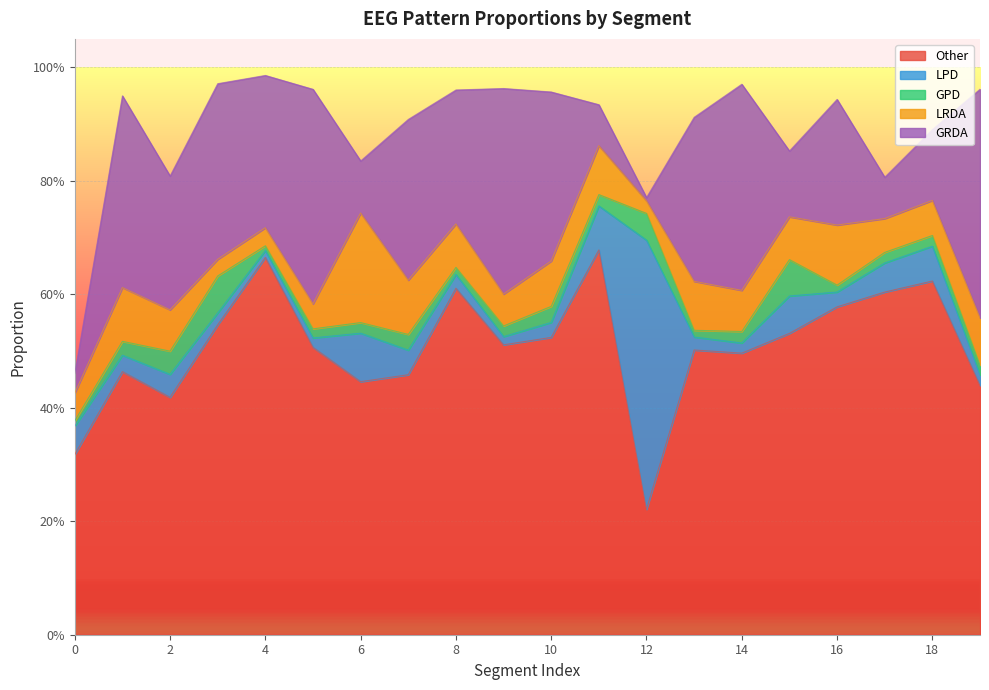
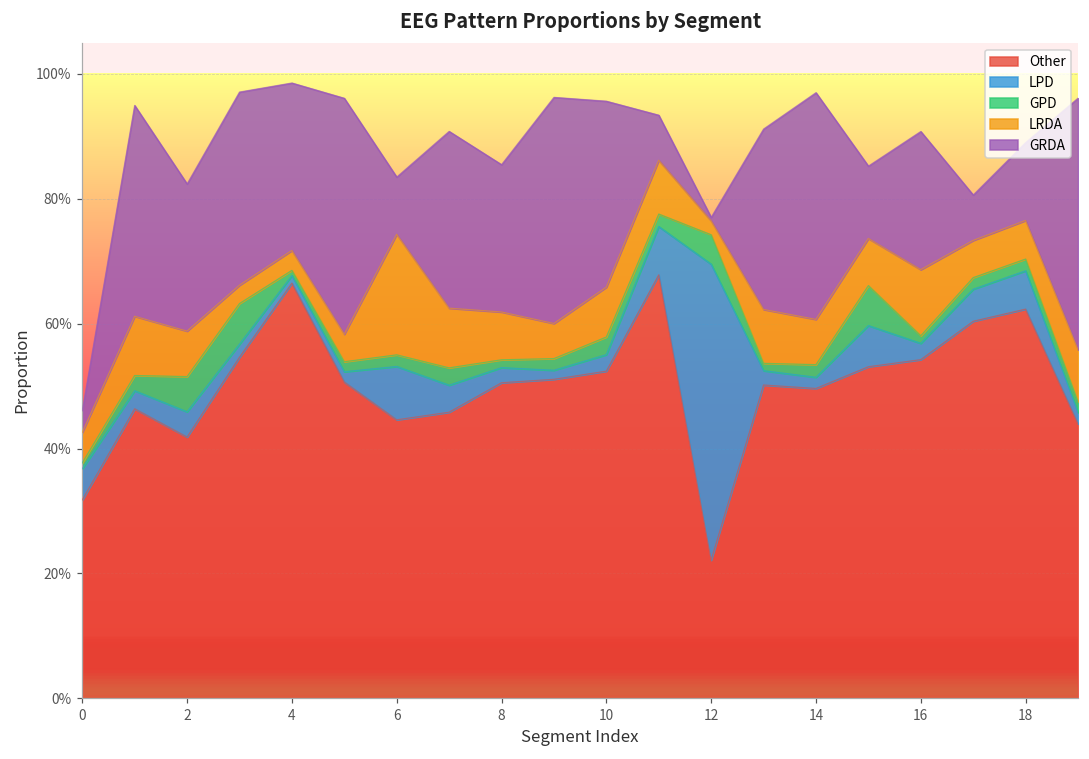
GPD, 2: 4% -> 6%
Other, 8: 61% -> 51%
Other, 16: 58% -> 54%
